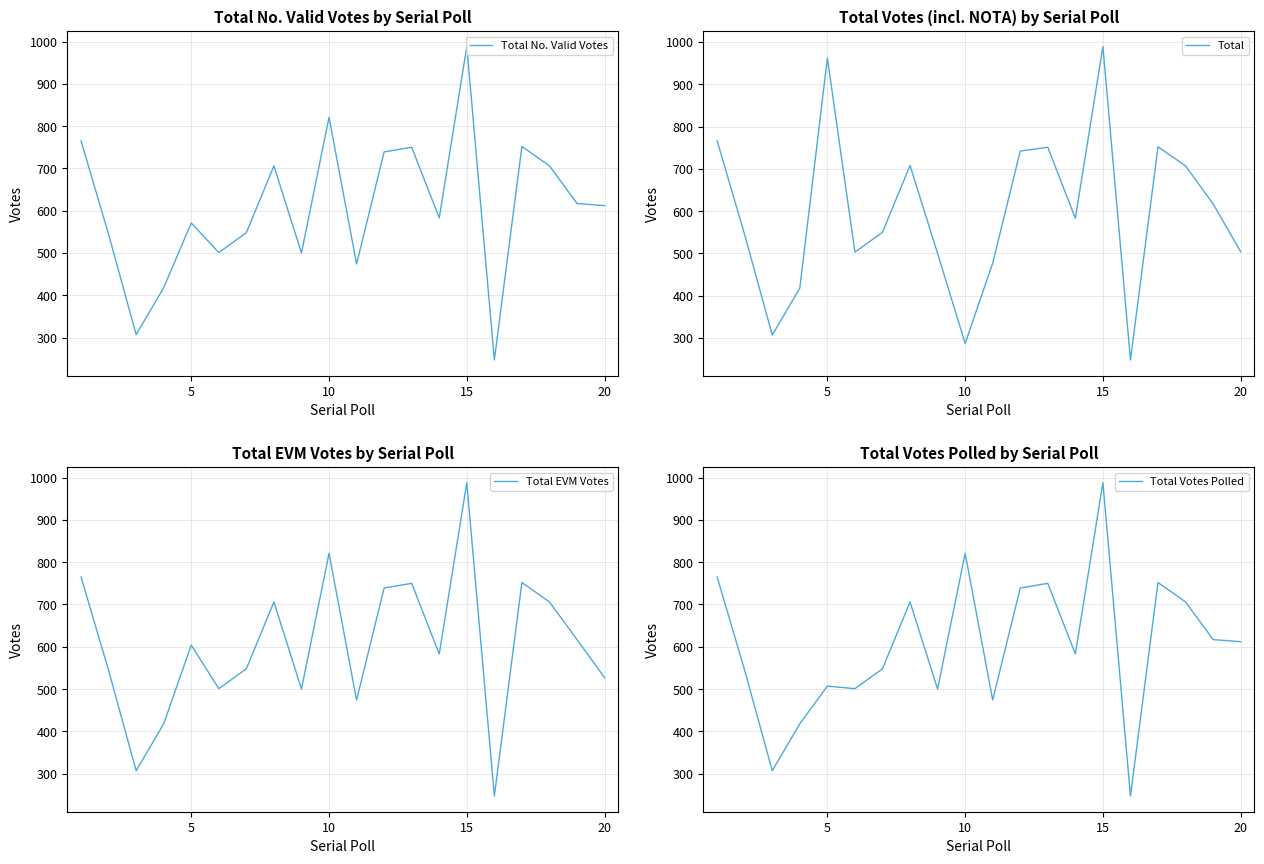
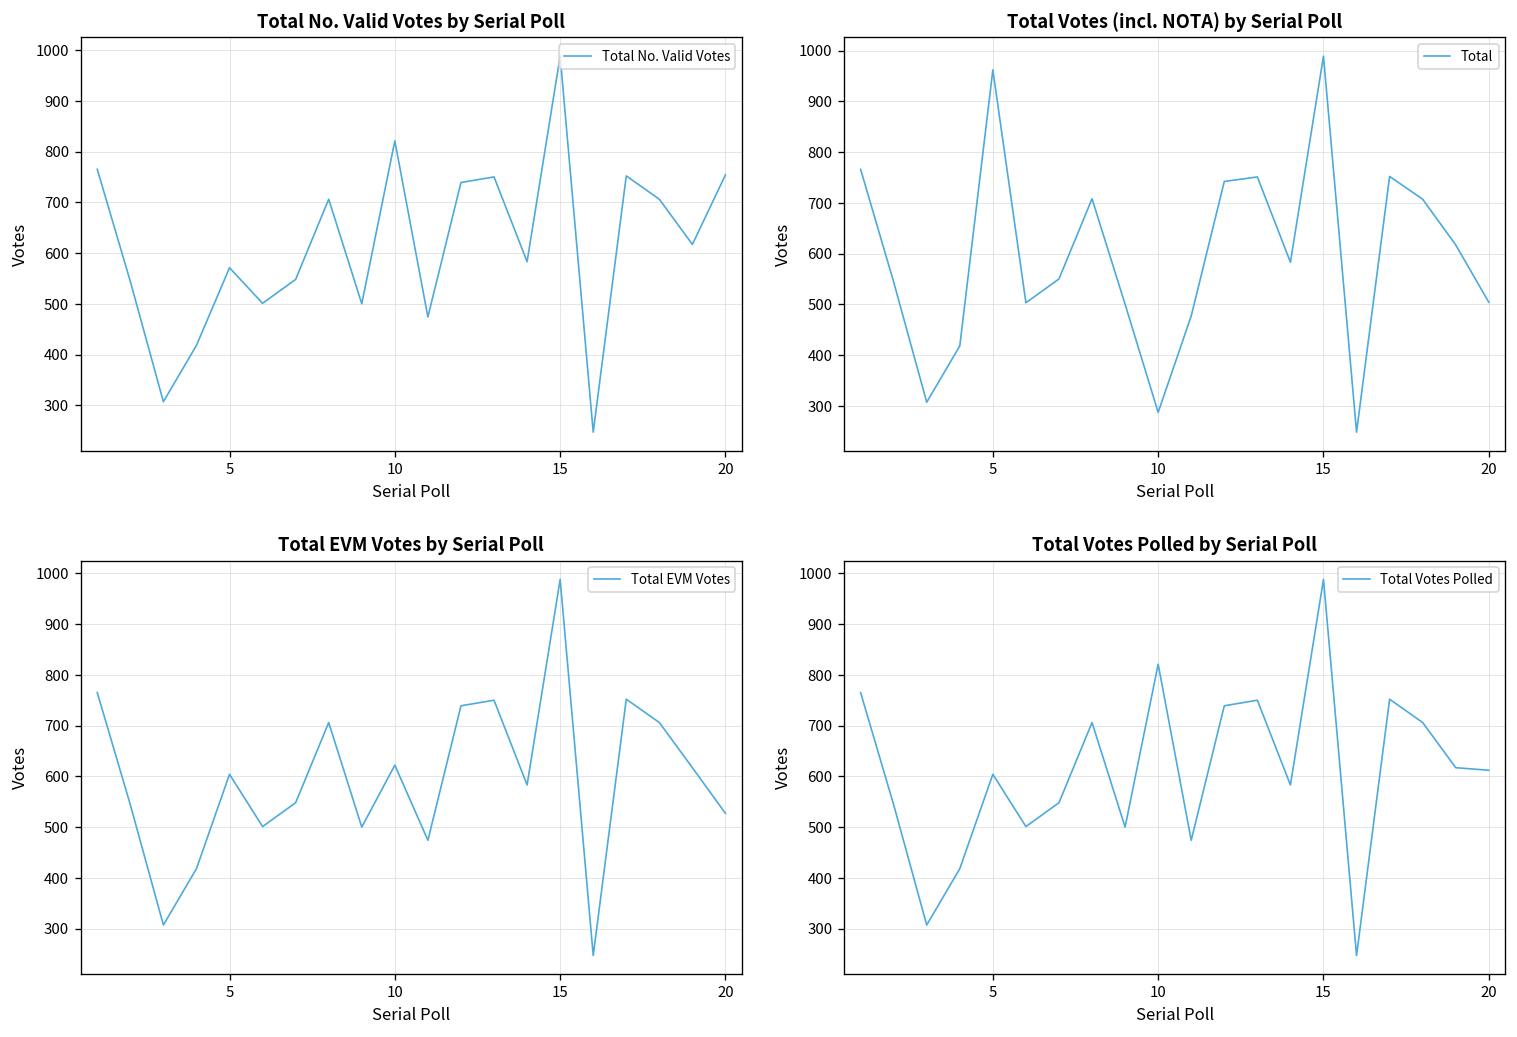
Total No. Valid Votes by Serial Poll, 20: 610 -> 750
Total EVM Votes by Serial Poll, 10: 820 -> 620
Total Votes Polled by Serial Poll, 5: 510 -> 600
